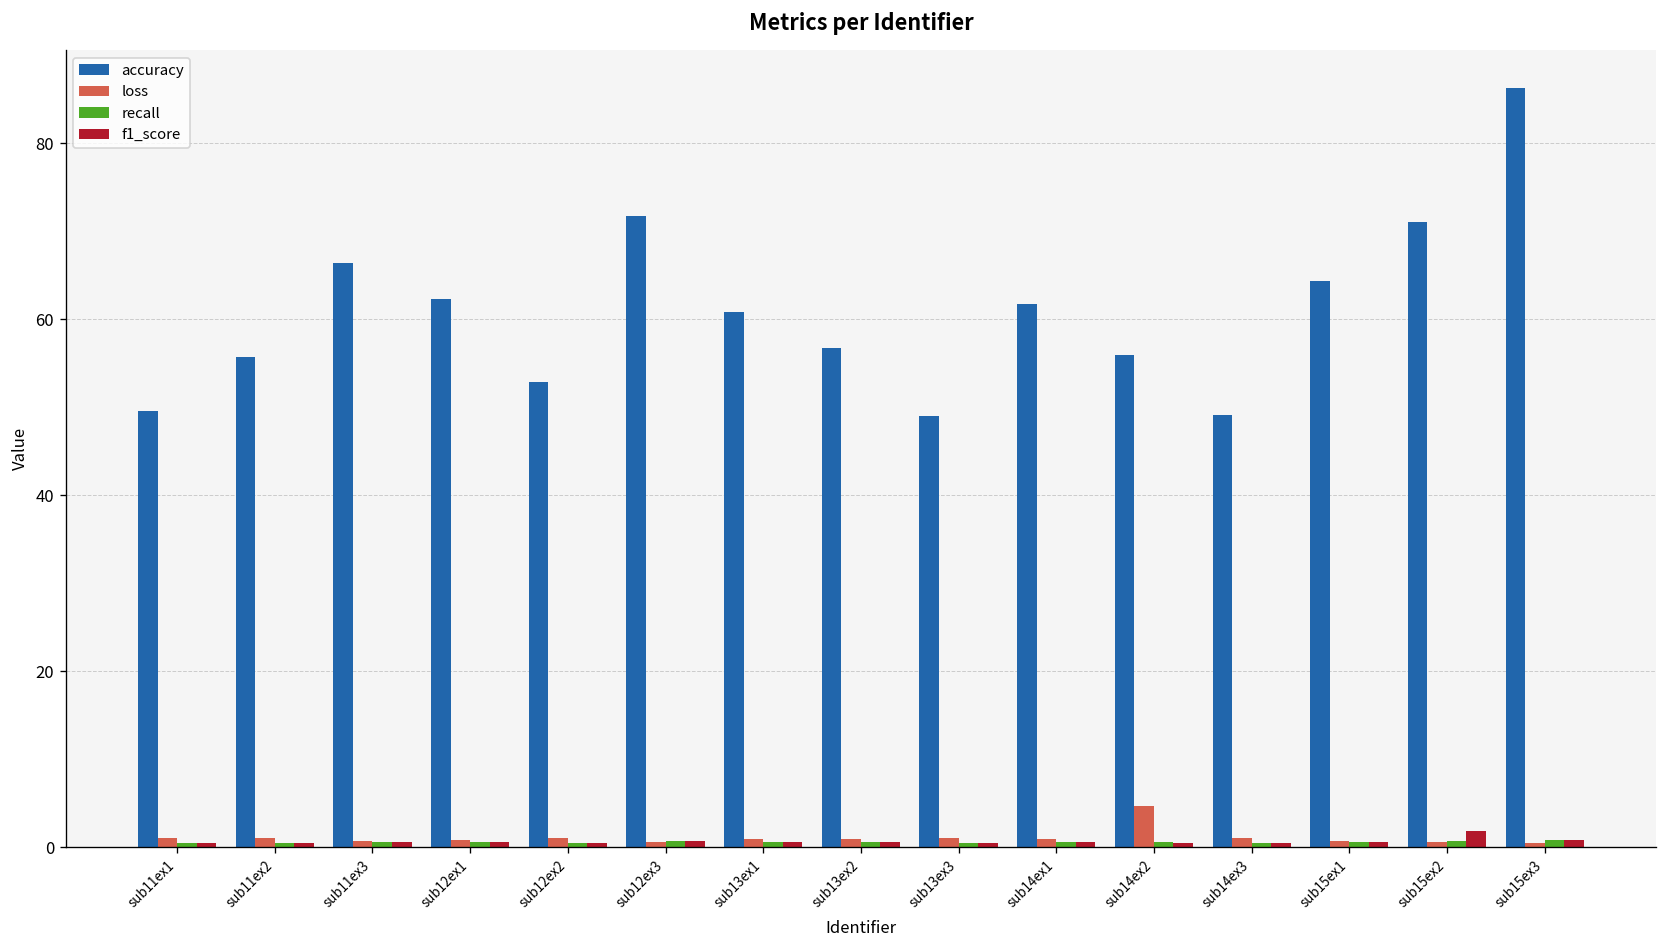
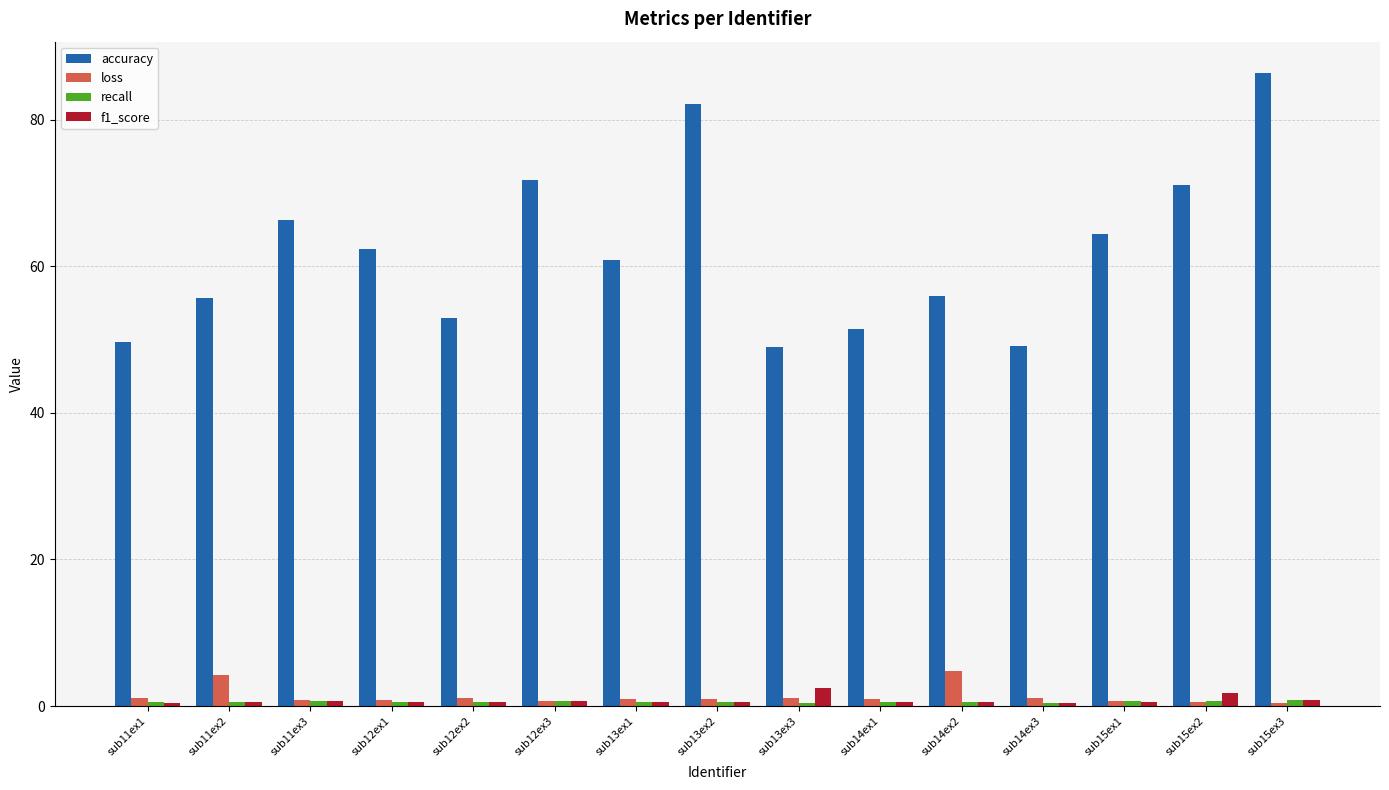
loss, sub11ex2: 1 -> 4
accuracy, sub13ex2: 57 -> 82
f1_score, sub13ex3: 0 -> 2
accuracy, sub14ex1: 62 -> 52
